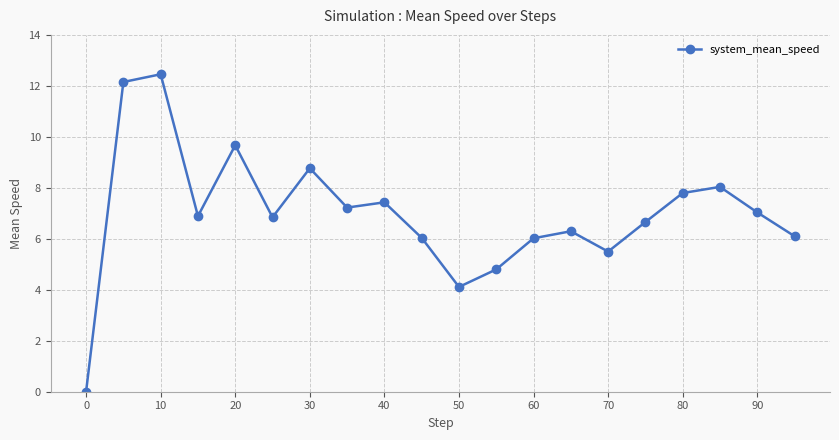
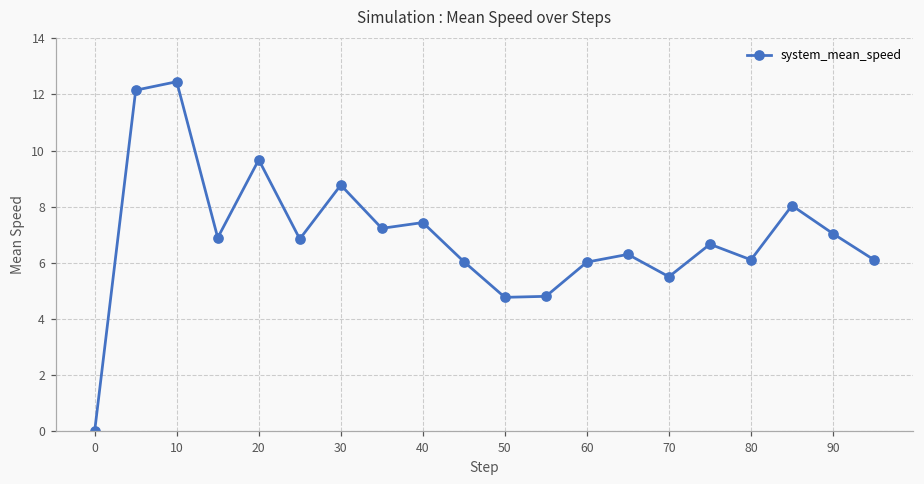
50: 4.1 -> 4.8
80: 7.8 -> 6.1
